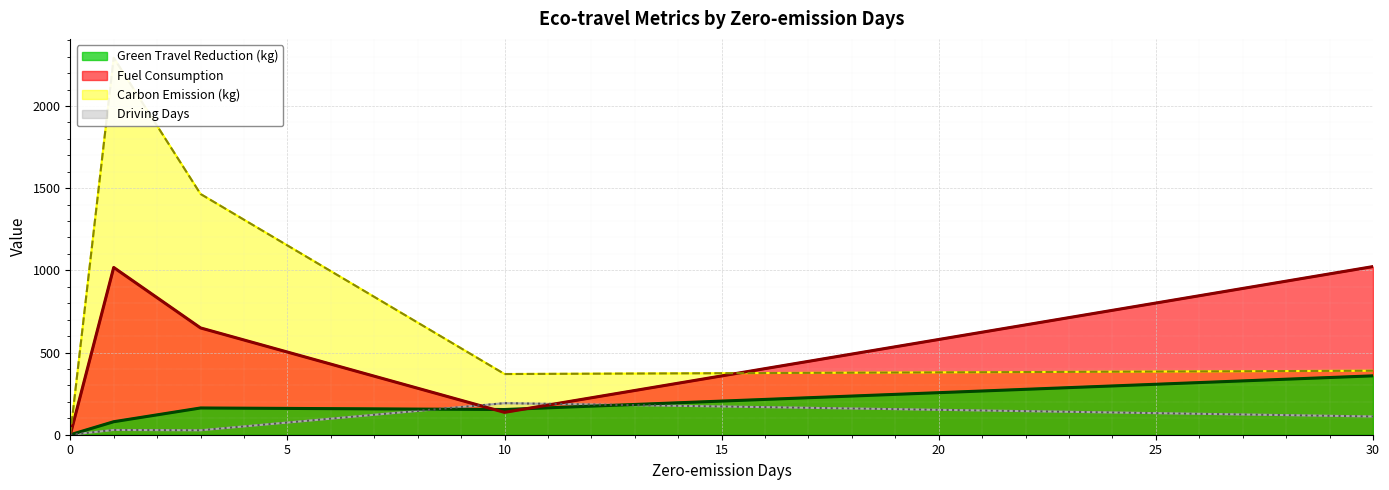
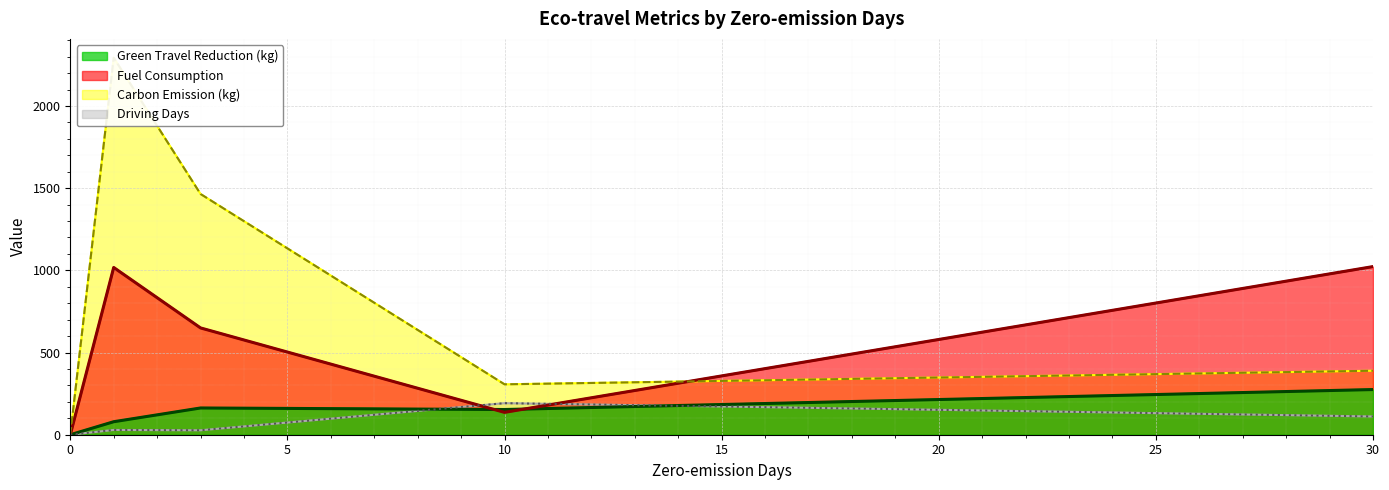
Carbon Emission (kg), 10: 370 -> 310
Green Travel Reduction (kg), 30: 360 -> 270
